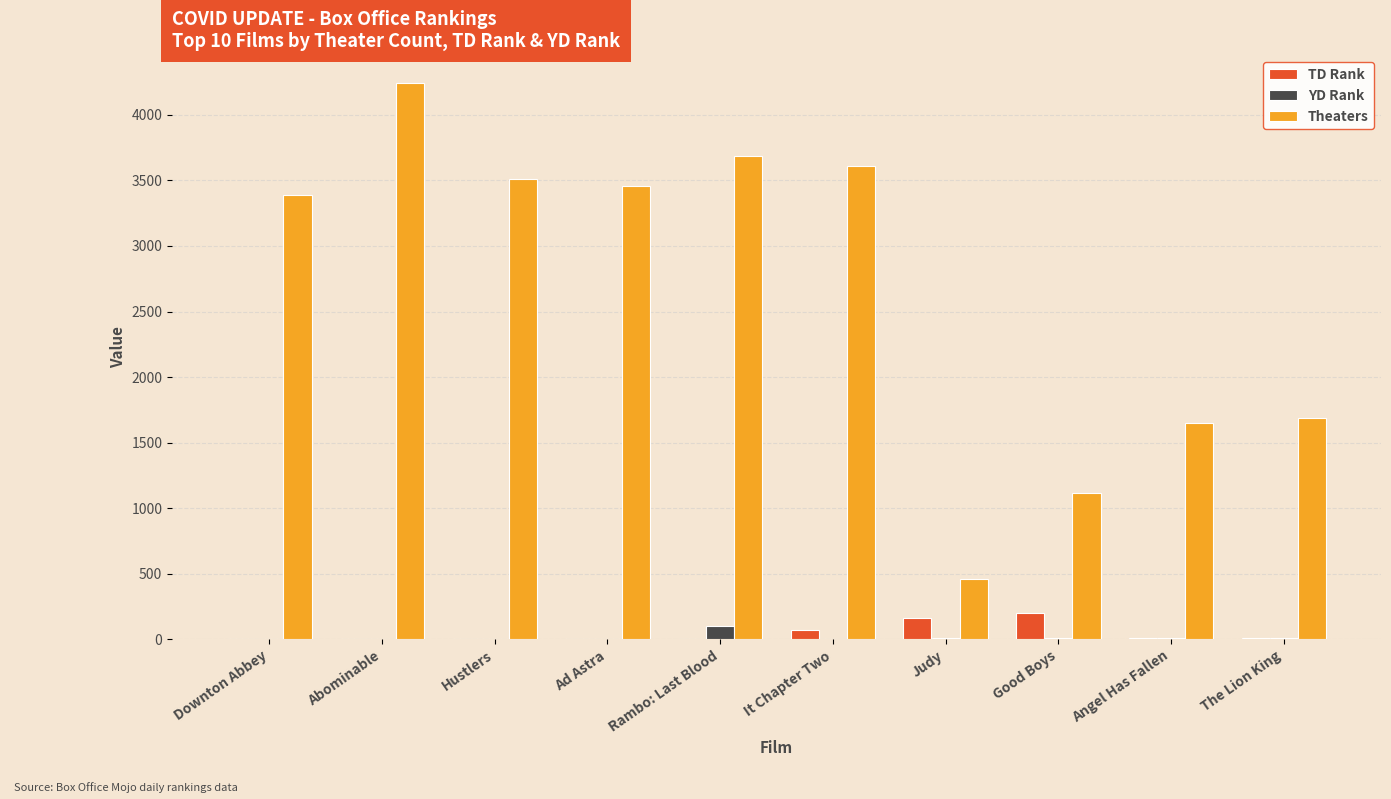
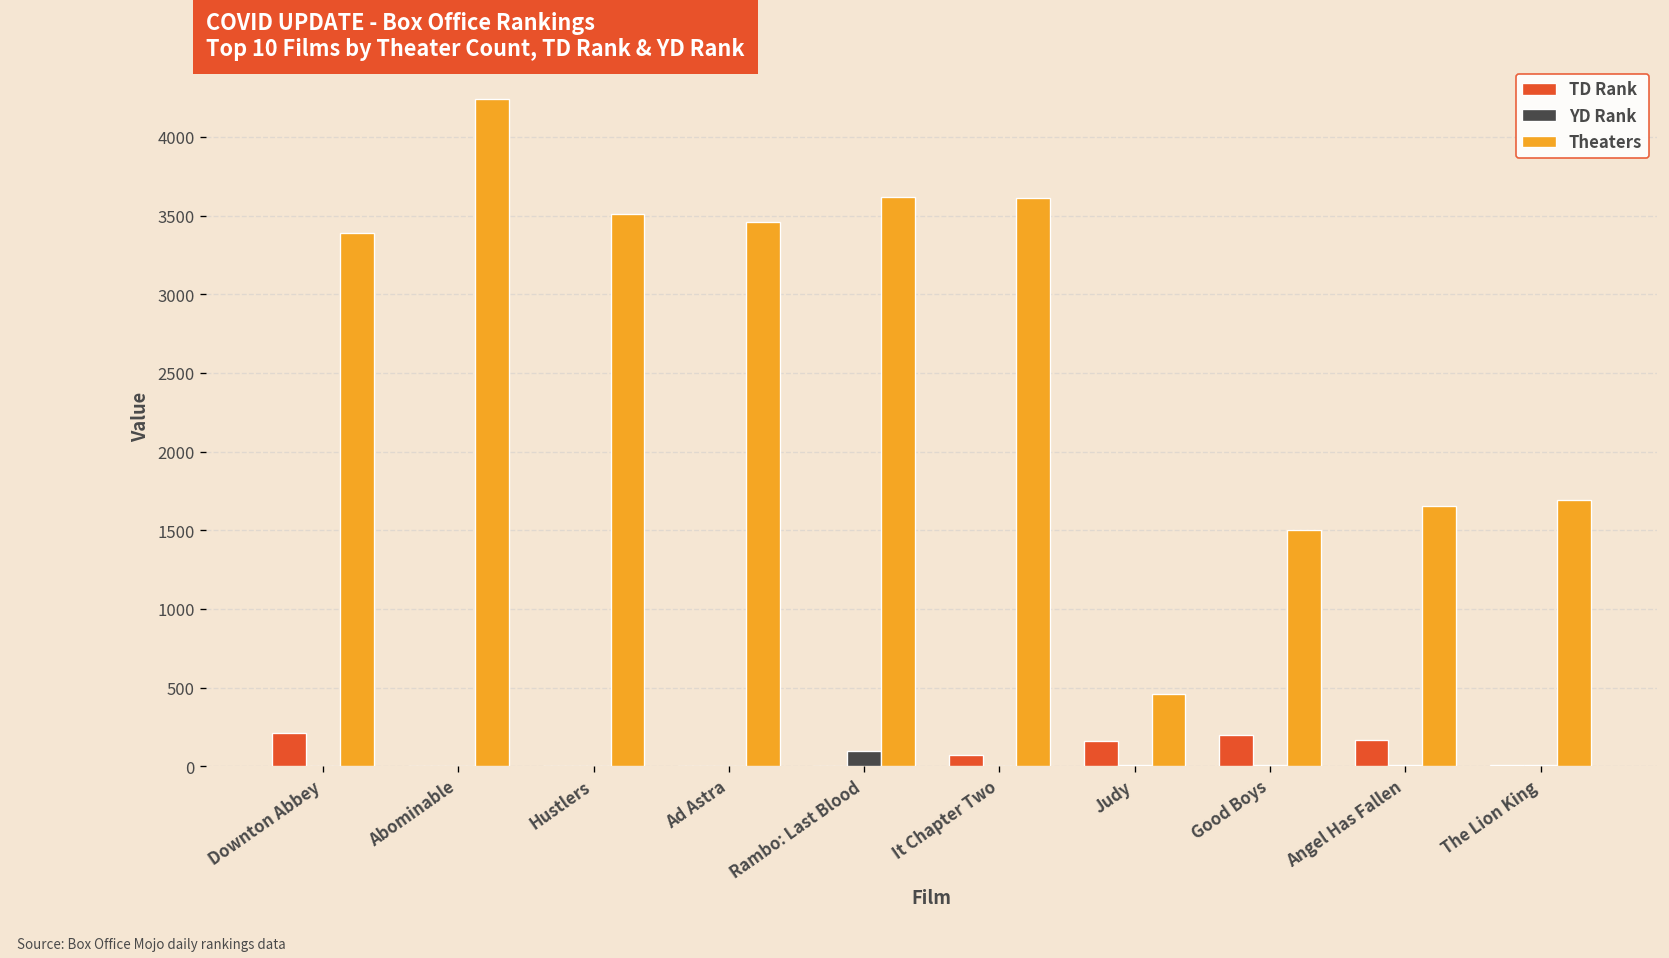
TD Rank, Downton Abbey: 0 -> 210
Theaters, Rambo: Last Blood: 3680 -> 3620
Theaters, Good Boys: 1110 -> 1500
TD Rank, Angel Has Fallen: 10 -> 170
